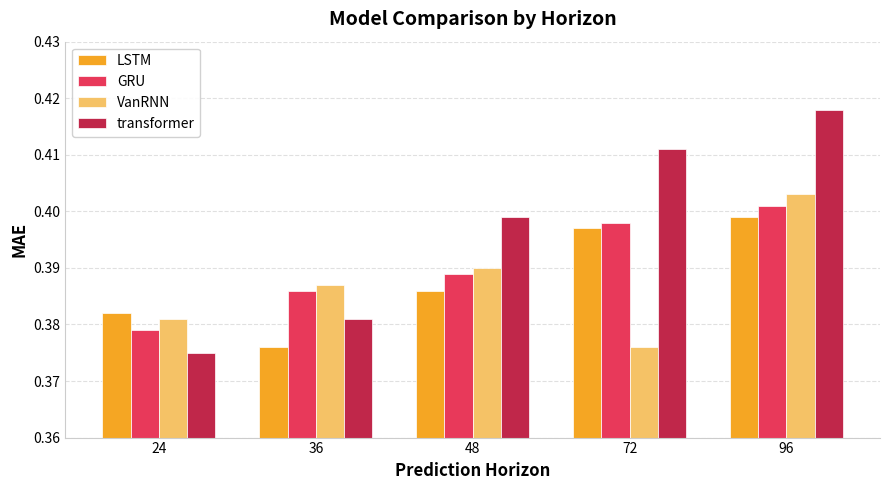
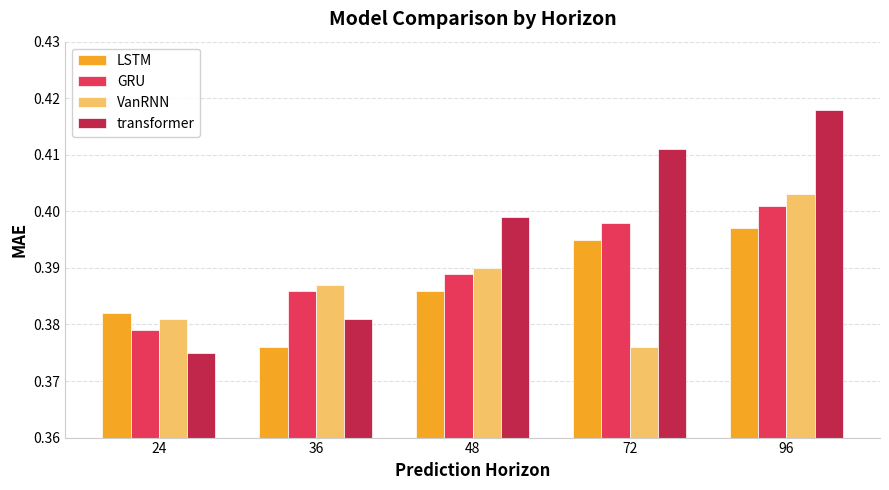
LSTM, 72: 0.397 -> 0.395
LSTM, 96: 0.399 -> 0.397
